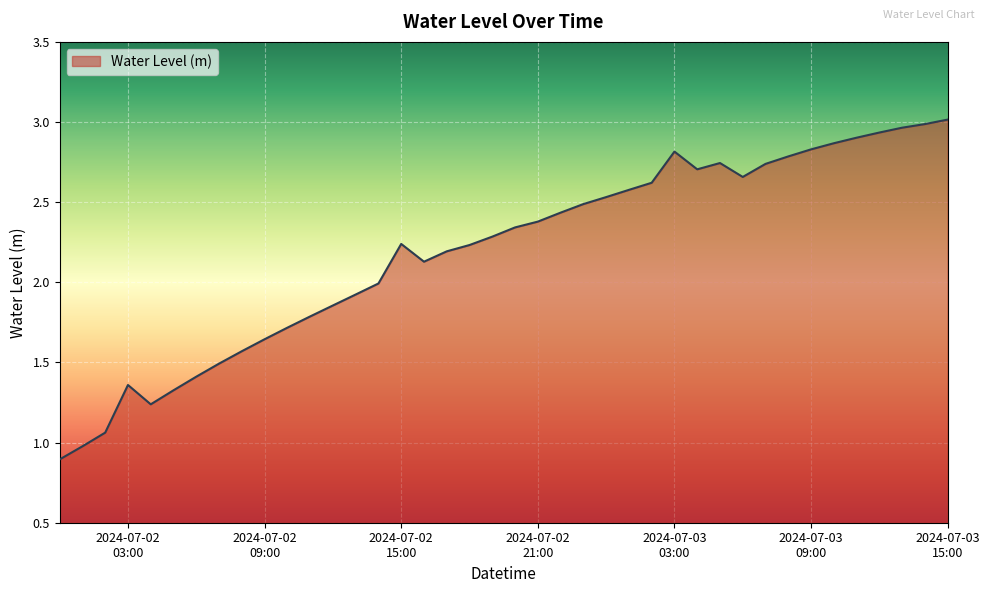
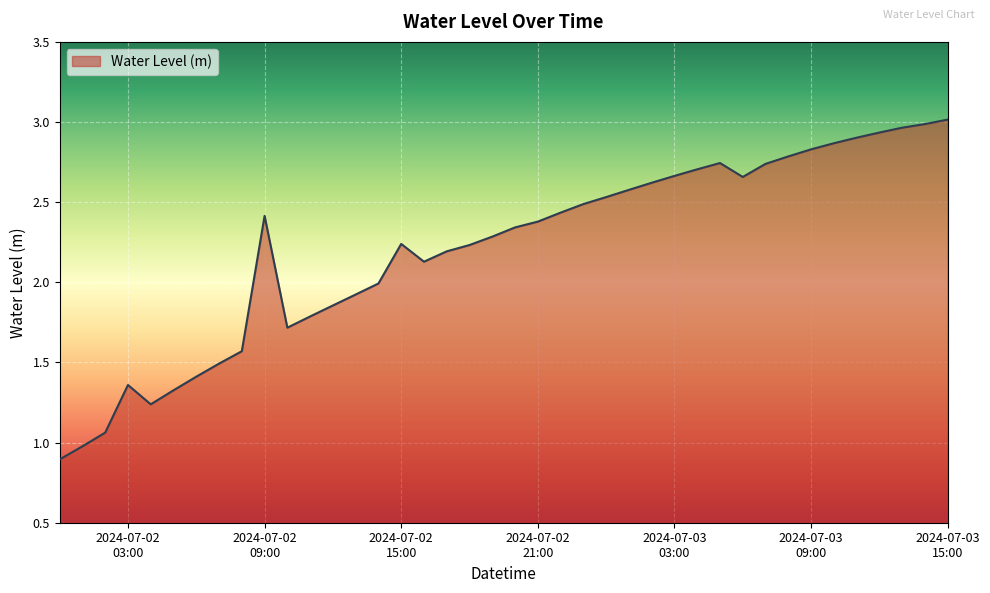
2024-07-02 09:00: 1.64 -> 2.41
2024-07-03 03:00: 2.82 -> 2.66
